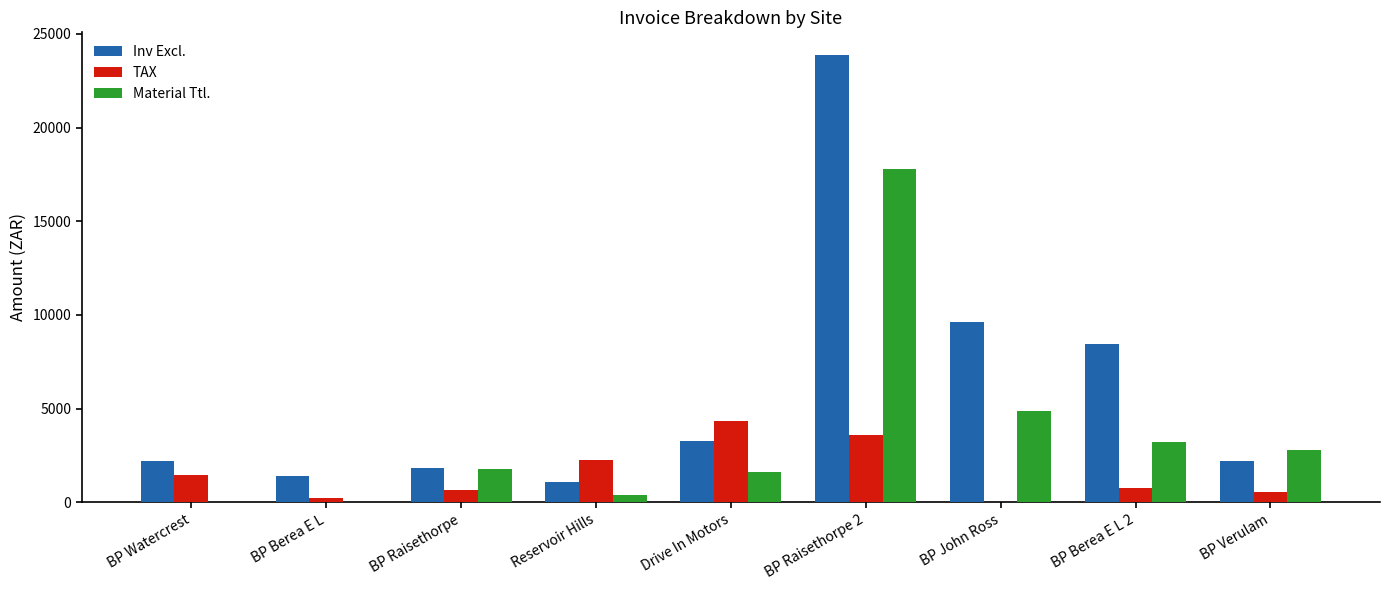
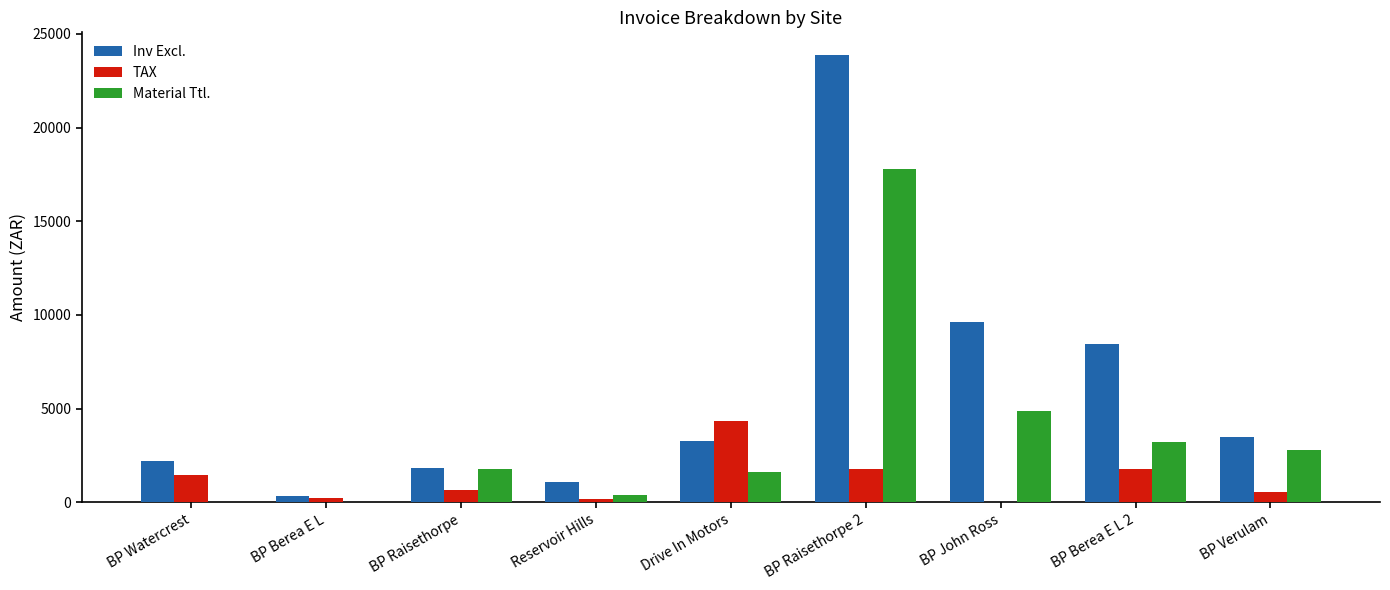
Inv Excl., BP Berea E L: 1400 -> 300
TAX, Reservoir Hills: 2300 -> 200
TAX, BP Raisethorpe 2: 3600 -> 1800
TAX, BP Berea E L 2: 800 -> 1800
Inv Excl., BP Verulam: 2200 -> 3500
